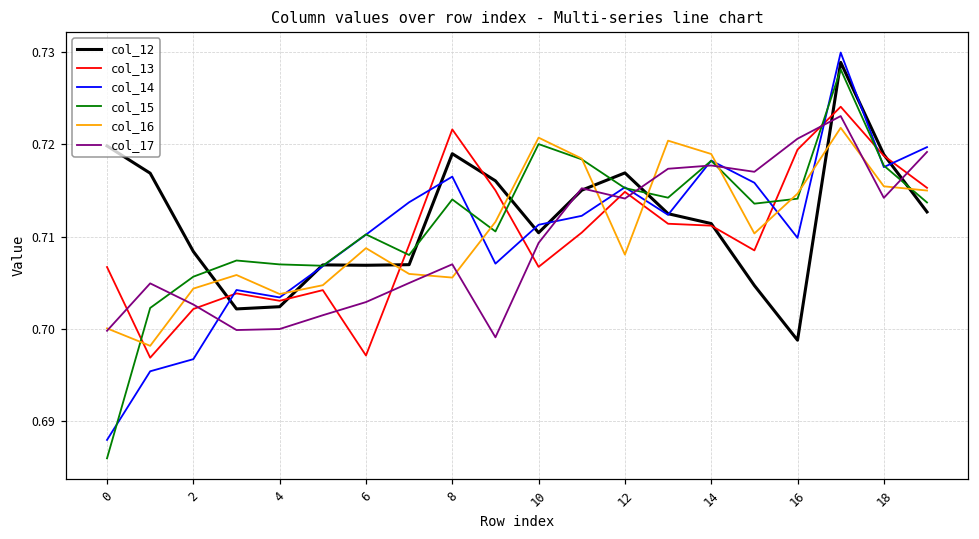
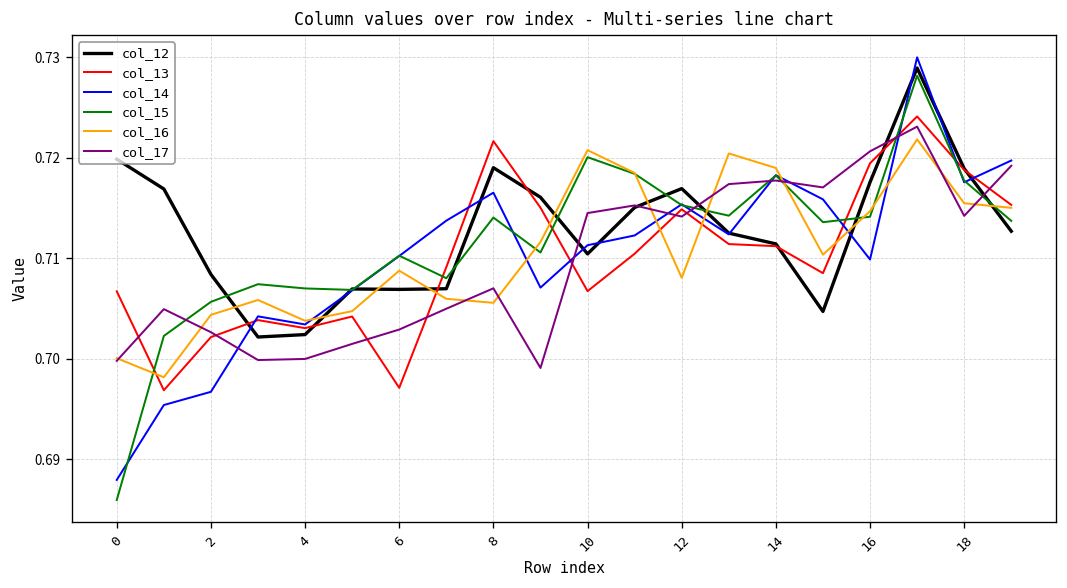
col_17, 10: 0.709 -> 0.714
col_12, 16: 0.699 -> 0.718
